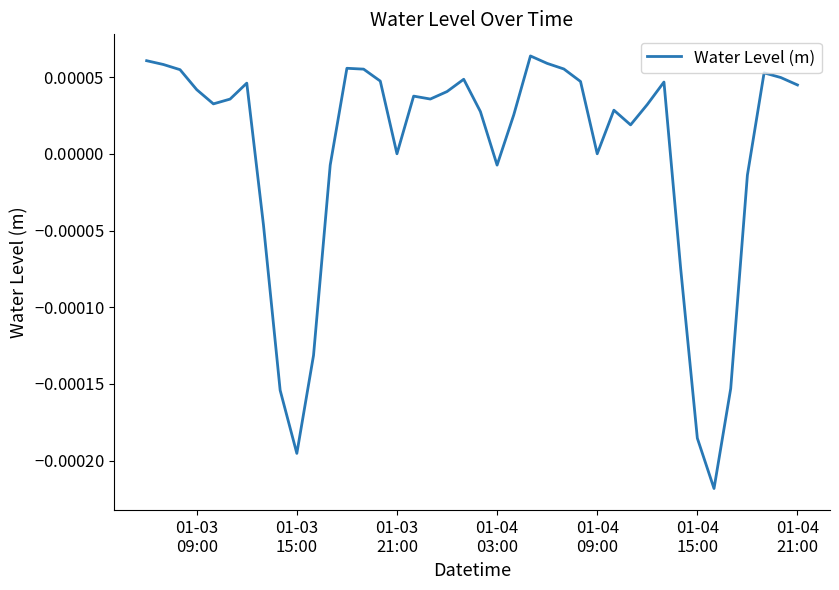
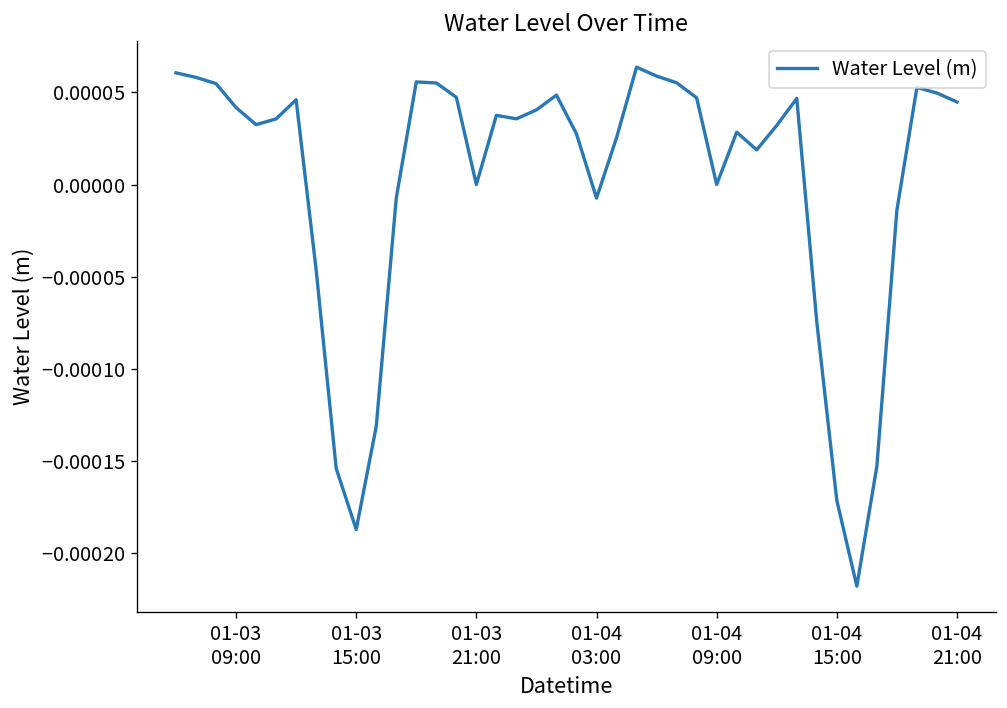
01-03 15:00: -0.000195 -> -0.000187
01-04 15:00: -0.000185 -> -0.000172
